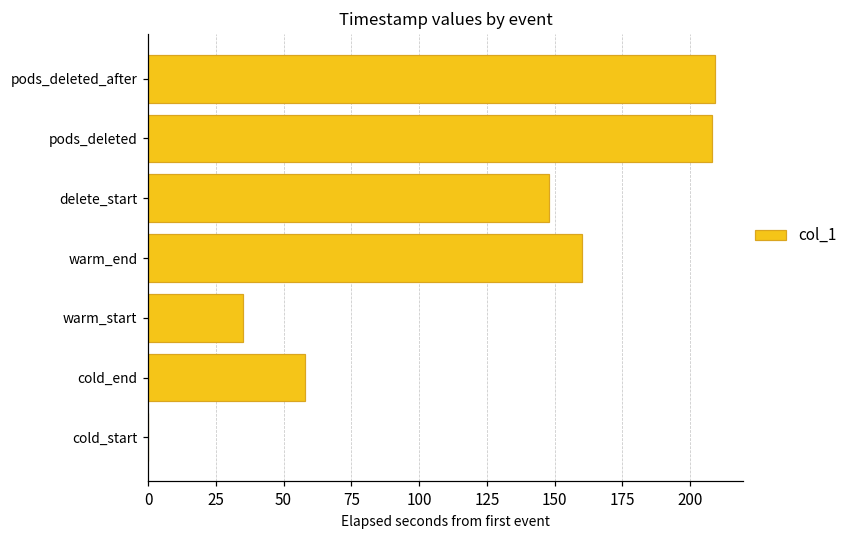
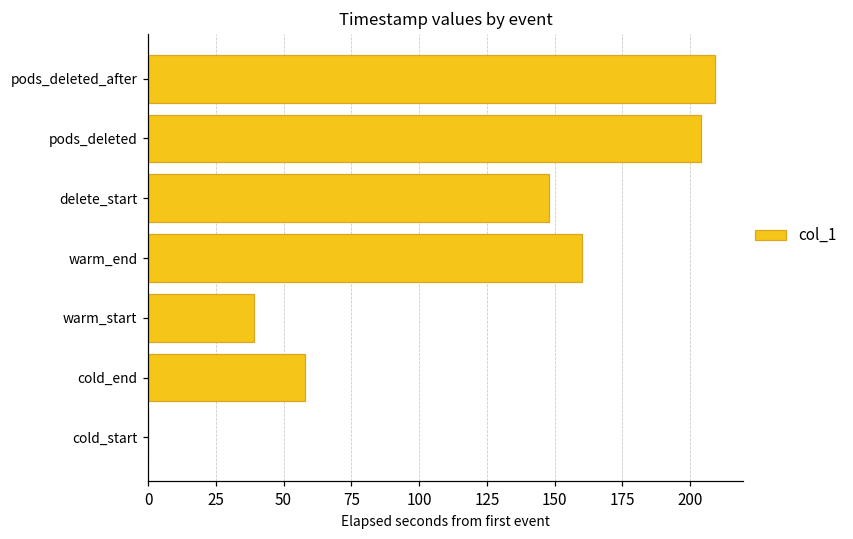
pods_deleted: 208 -> 204
warm_start: 35 -> 39
